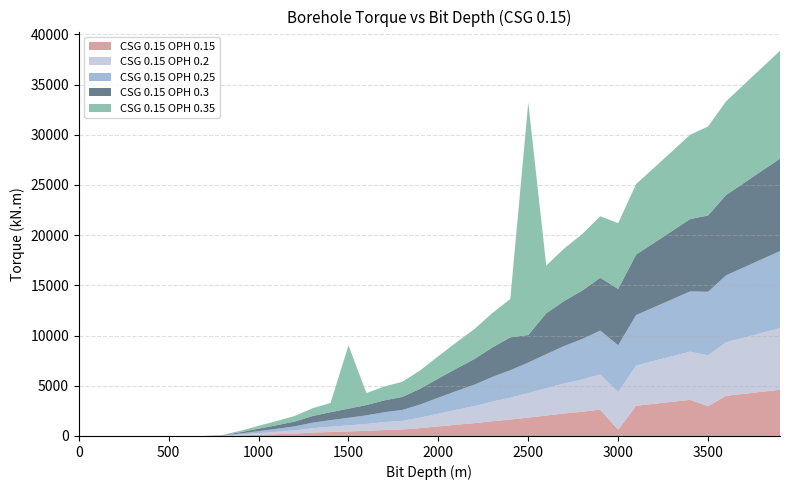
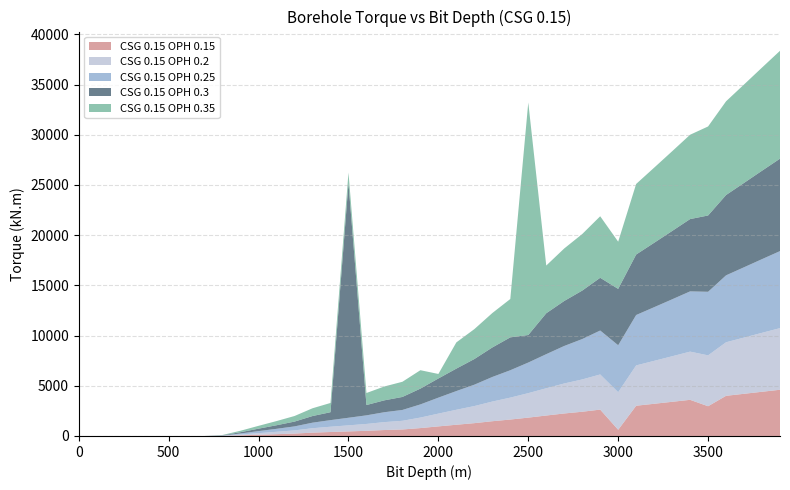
CSG 0.15 OPH 0.3, 1500: 900 -> 23400
CSG 0.15 OPH 0.35, 1500: 6300 -> 1100
CSG 0.15 OPH 0.35, 2000: 2200 -> 500
CSG 0.15 OPH 0.35, 3000: 6500 -> 4700
